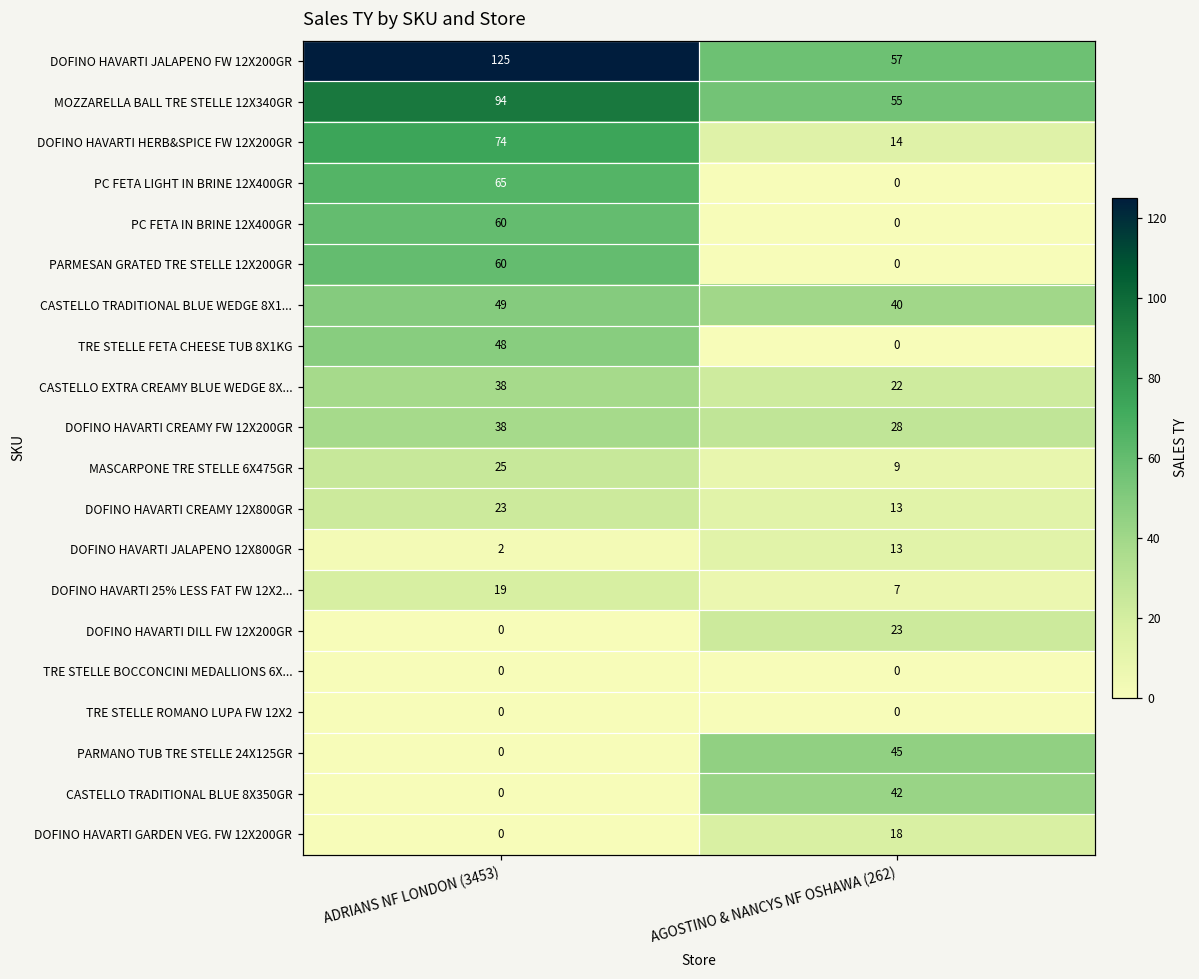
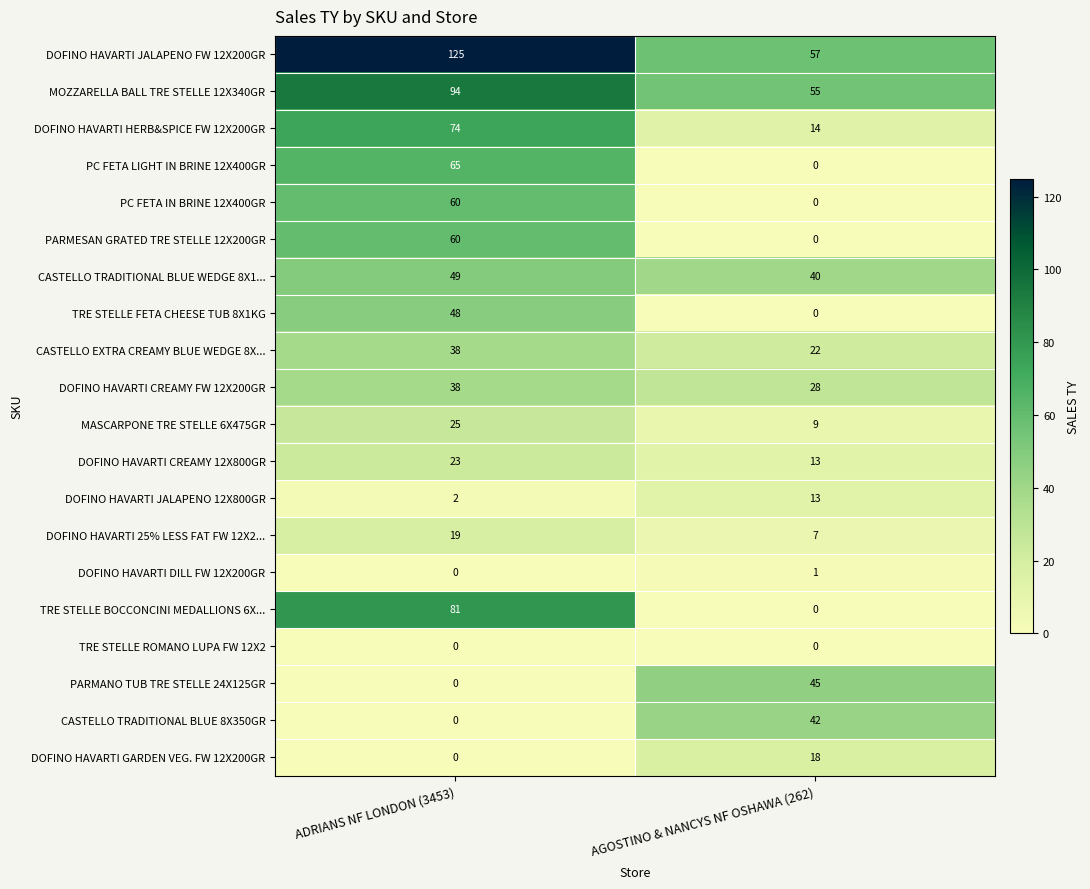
DOFINO HAVARTI DILL FW 12X200GR, AGOSTINO & NANCYS NF OSHAWA (262): 23 -> 1
TRE STELLE BOCCONCINI MEDALLIONS 6X..., ADRIANS NF LONDON (3453): 0 -> 81
